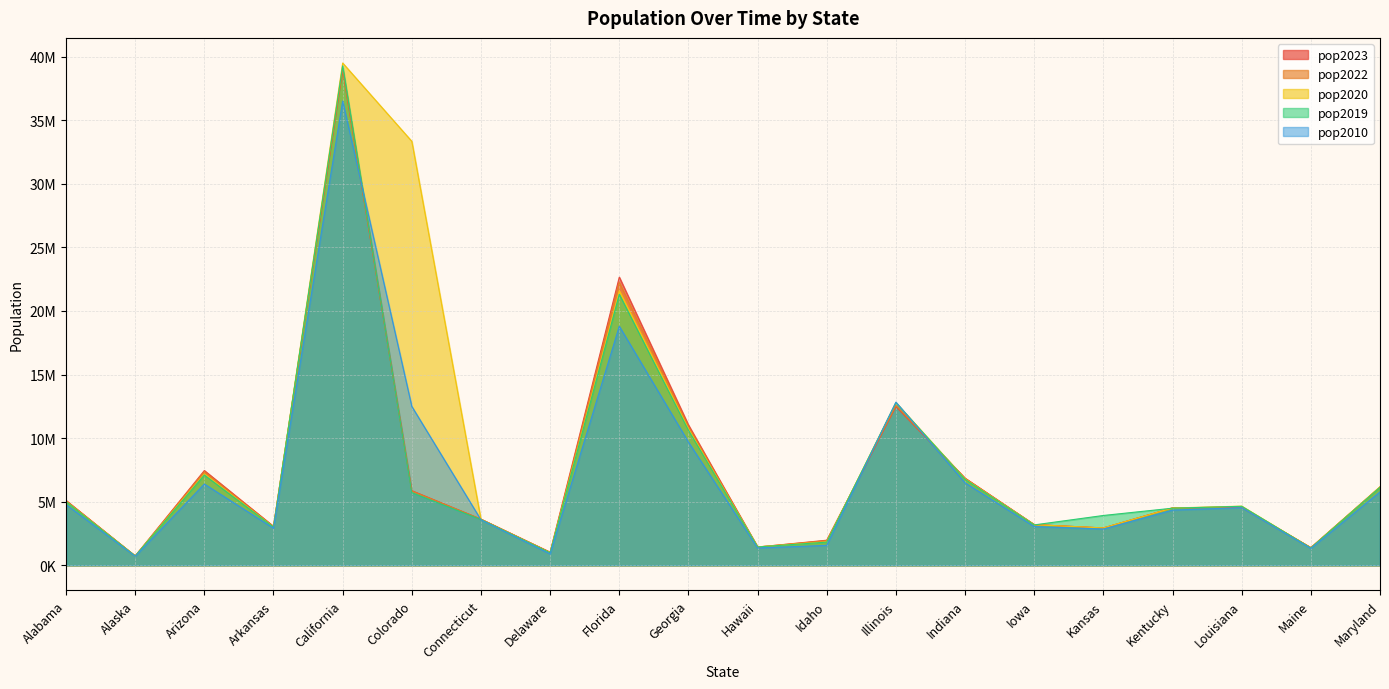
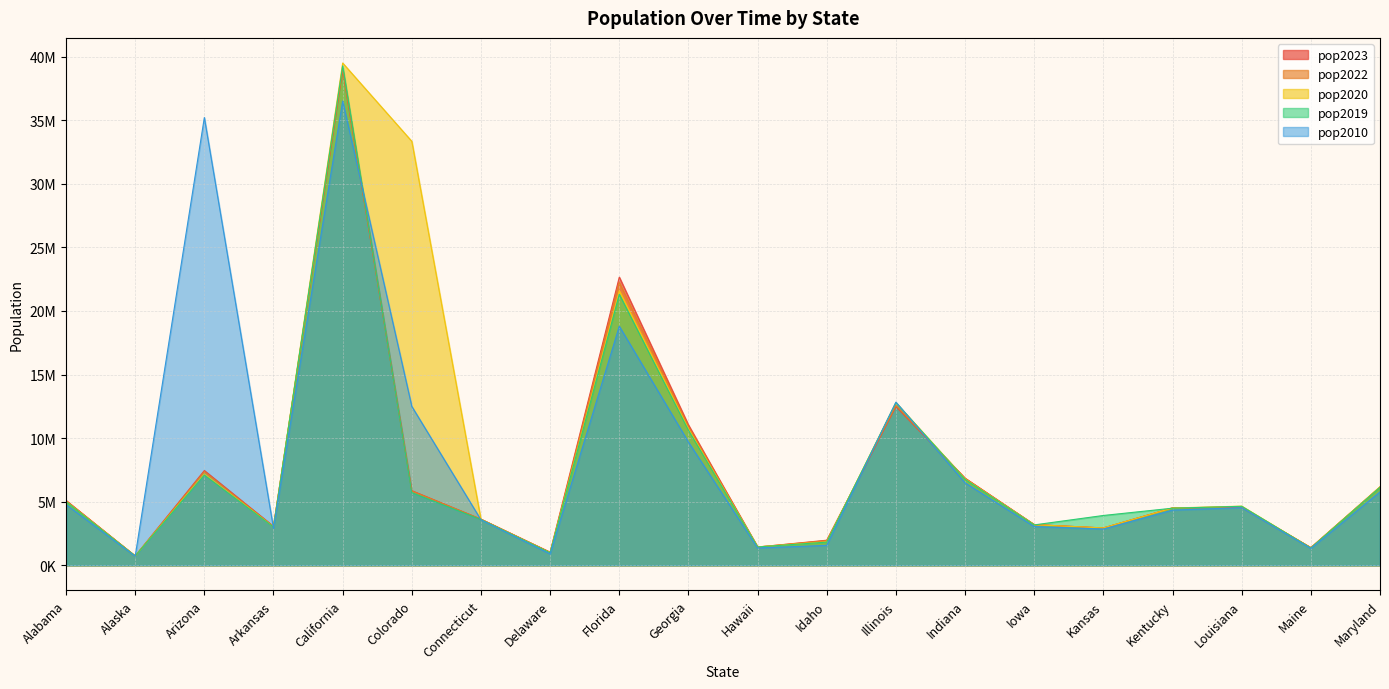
pop2010, Arizona: 6400000 -> 35200000
